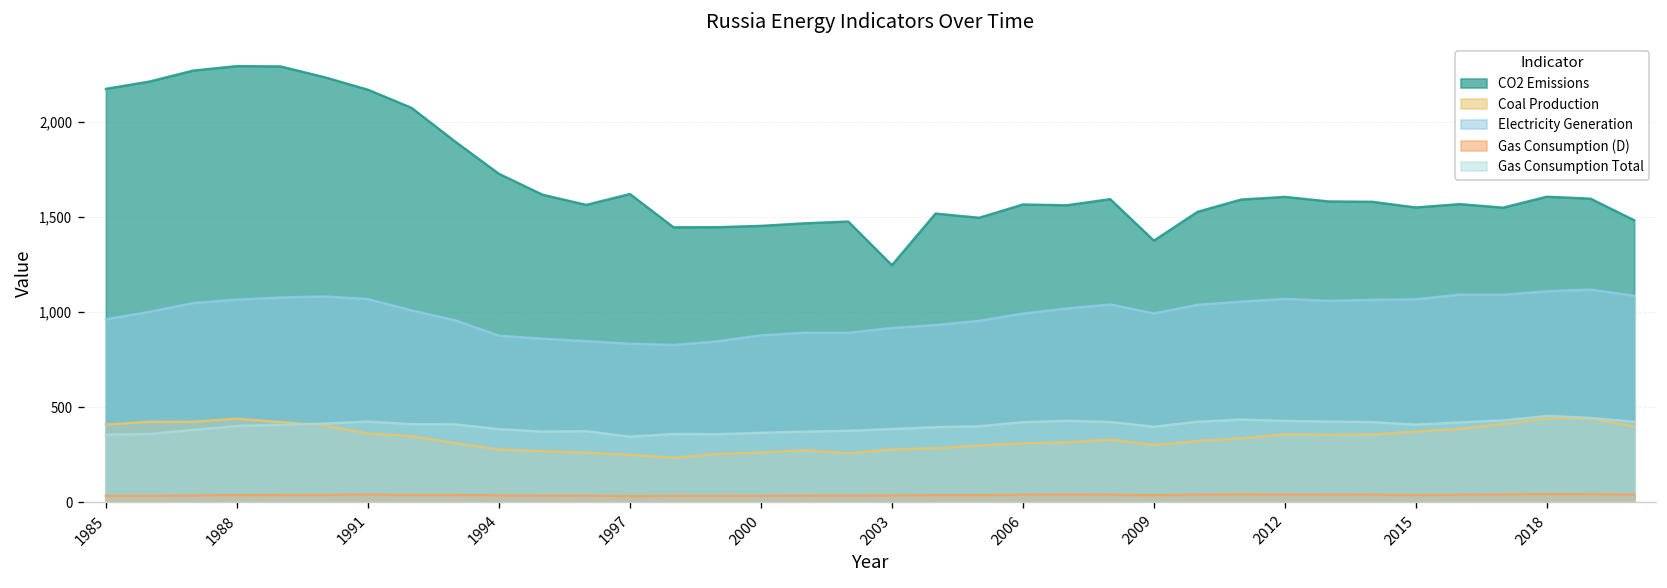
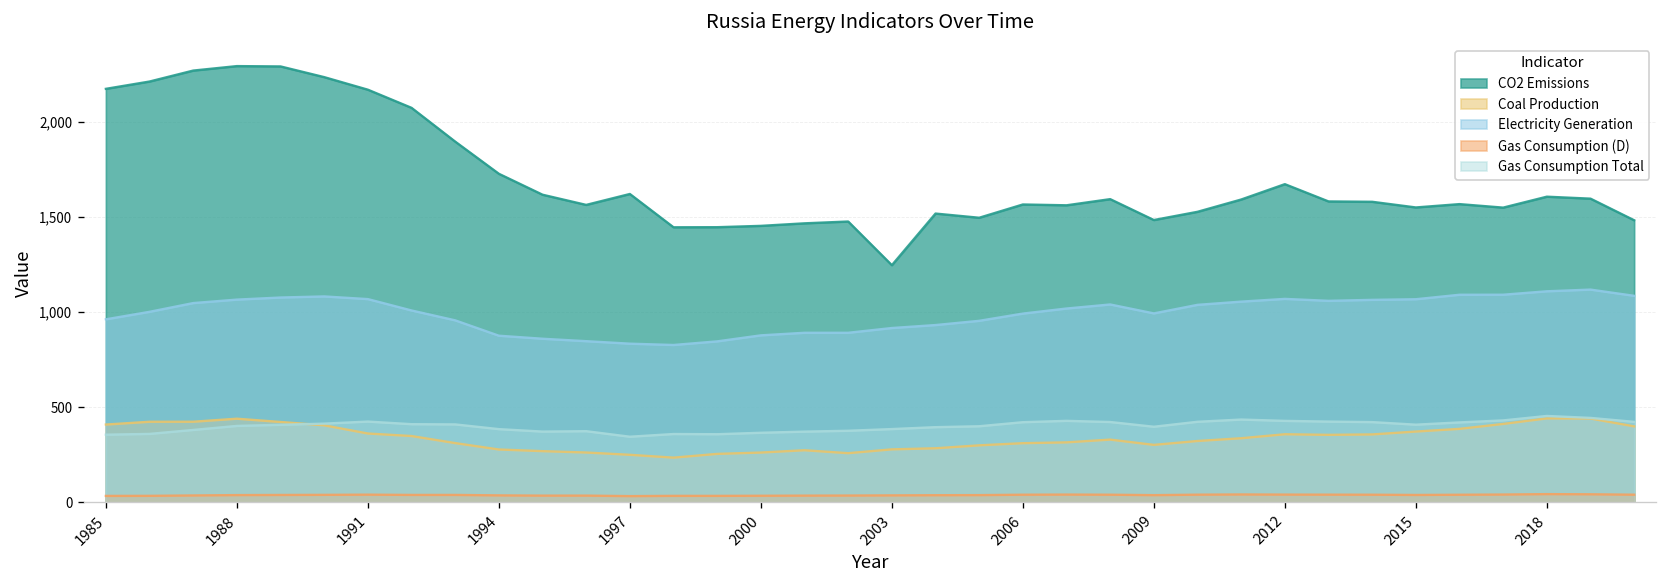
CO2 Emissions, 2009: 1,380 -> 1,480
CO2 Emissions, 2012: 1,610 -> 1,670
